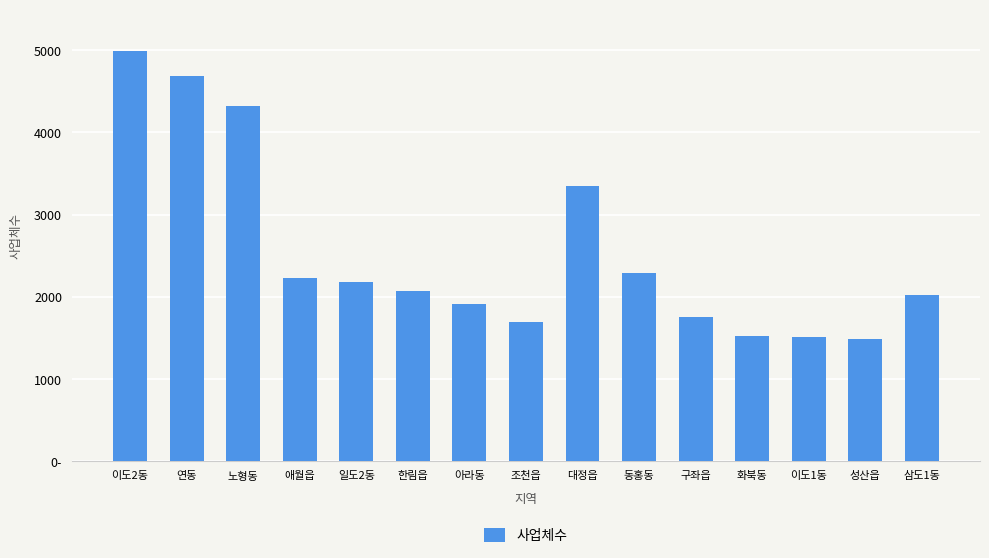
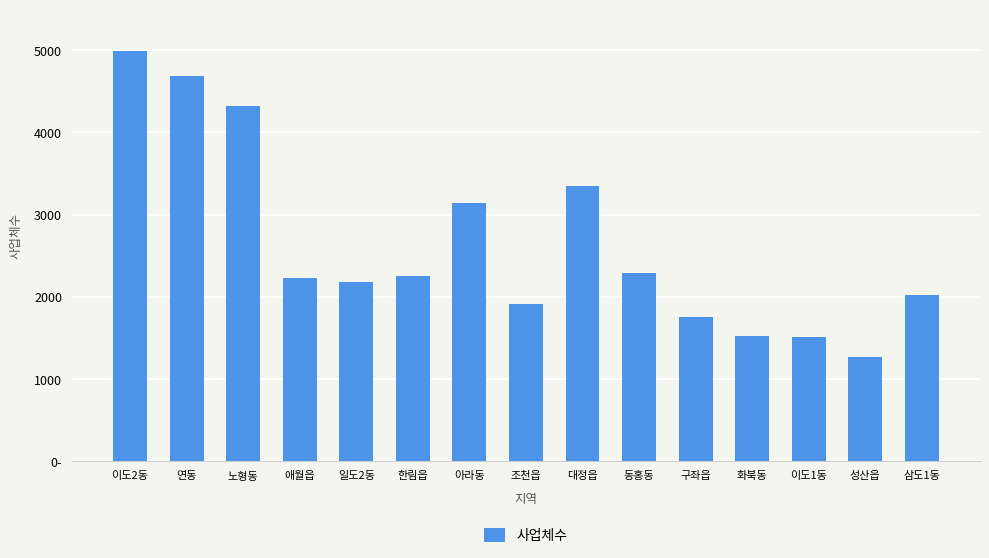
한림읍: 2100 -> 2200
아라동: 1900 -> 3100
조천읍: 1700 -> 1900
성산읍: 1500 -> 1300
